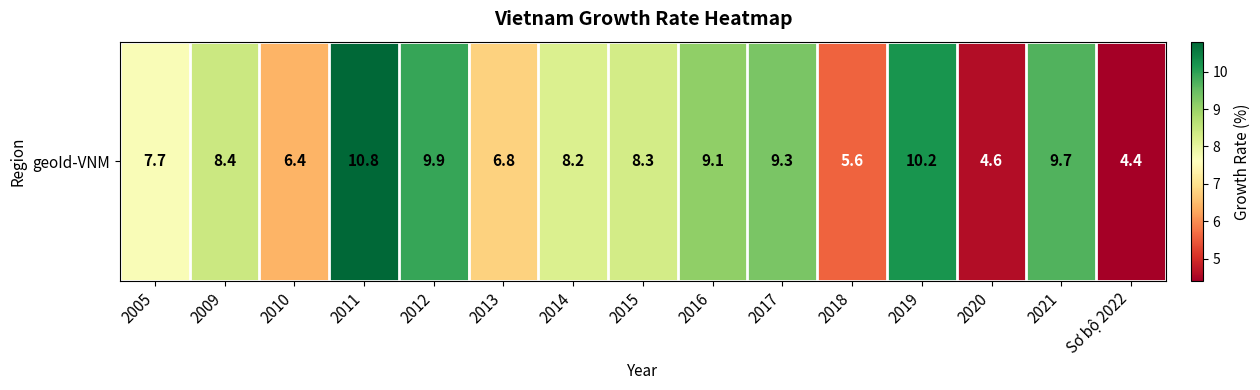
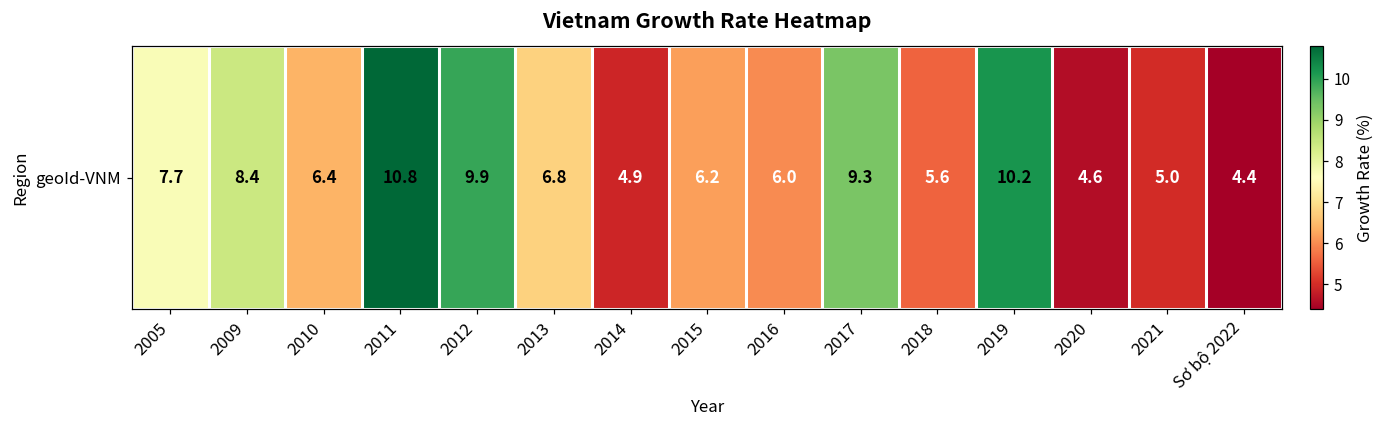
geoId-VNM, 2014: 8.2 -> 4.9
geoId-VNM, 2015: 8.3 -> 6.2
geoId-VNM, 2016: 9.1 -> 6.0
geoId-VNM, 2021: 9.7 -> 5.0
